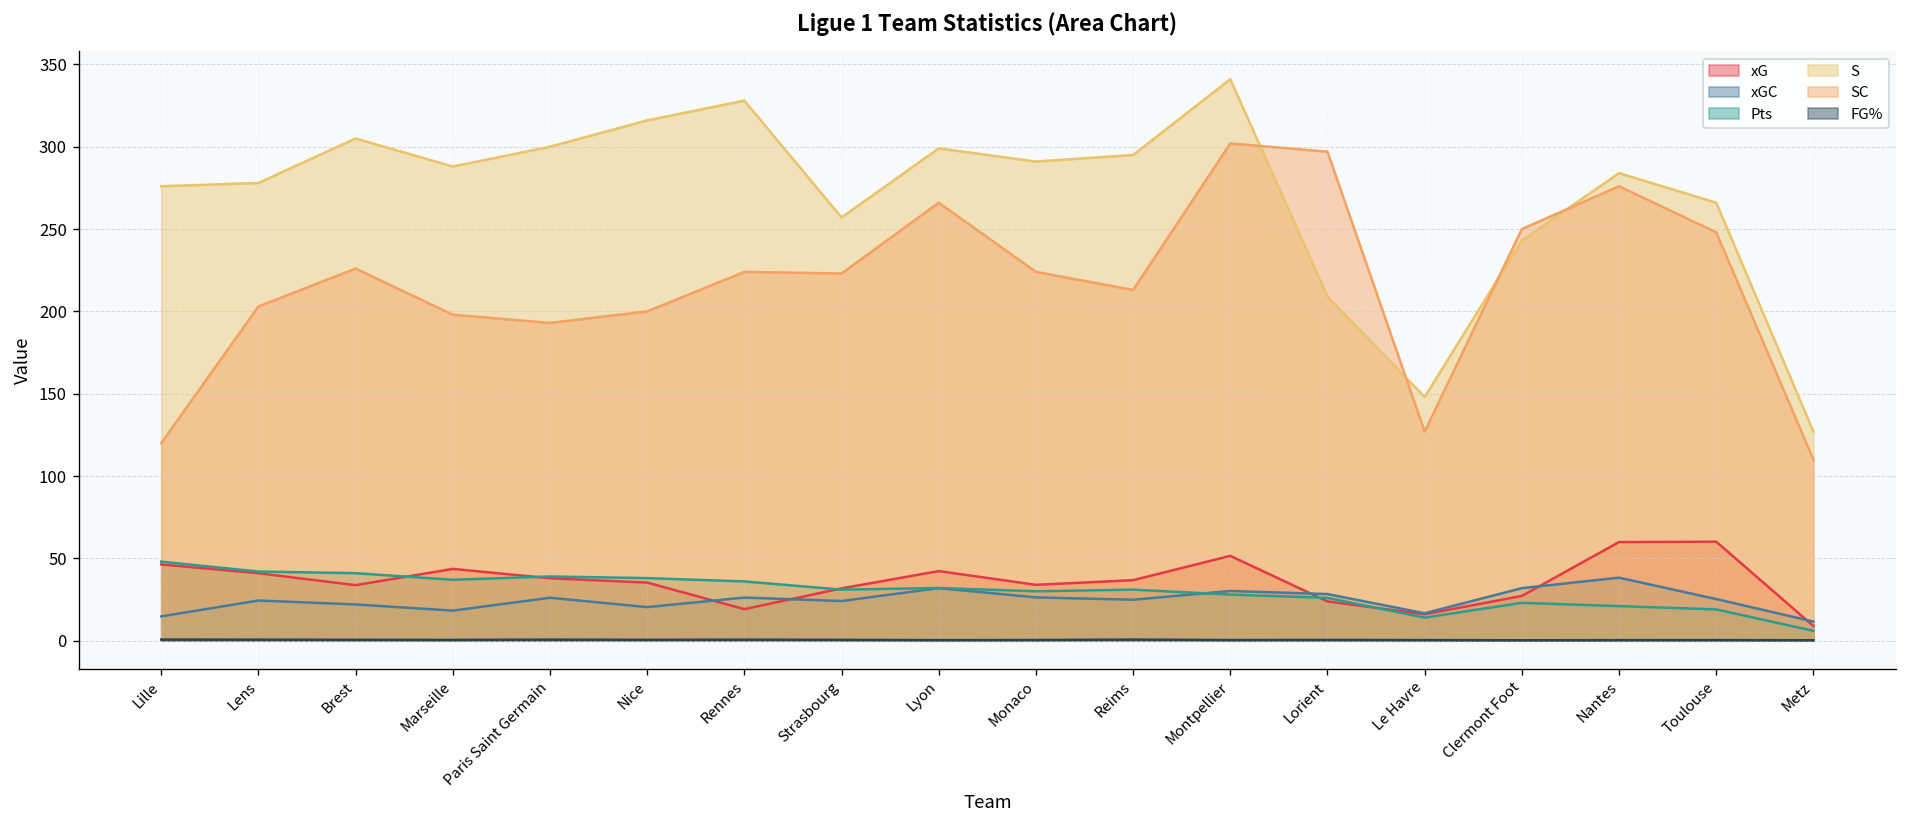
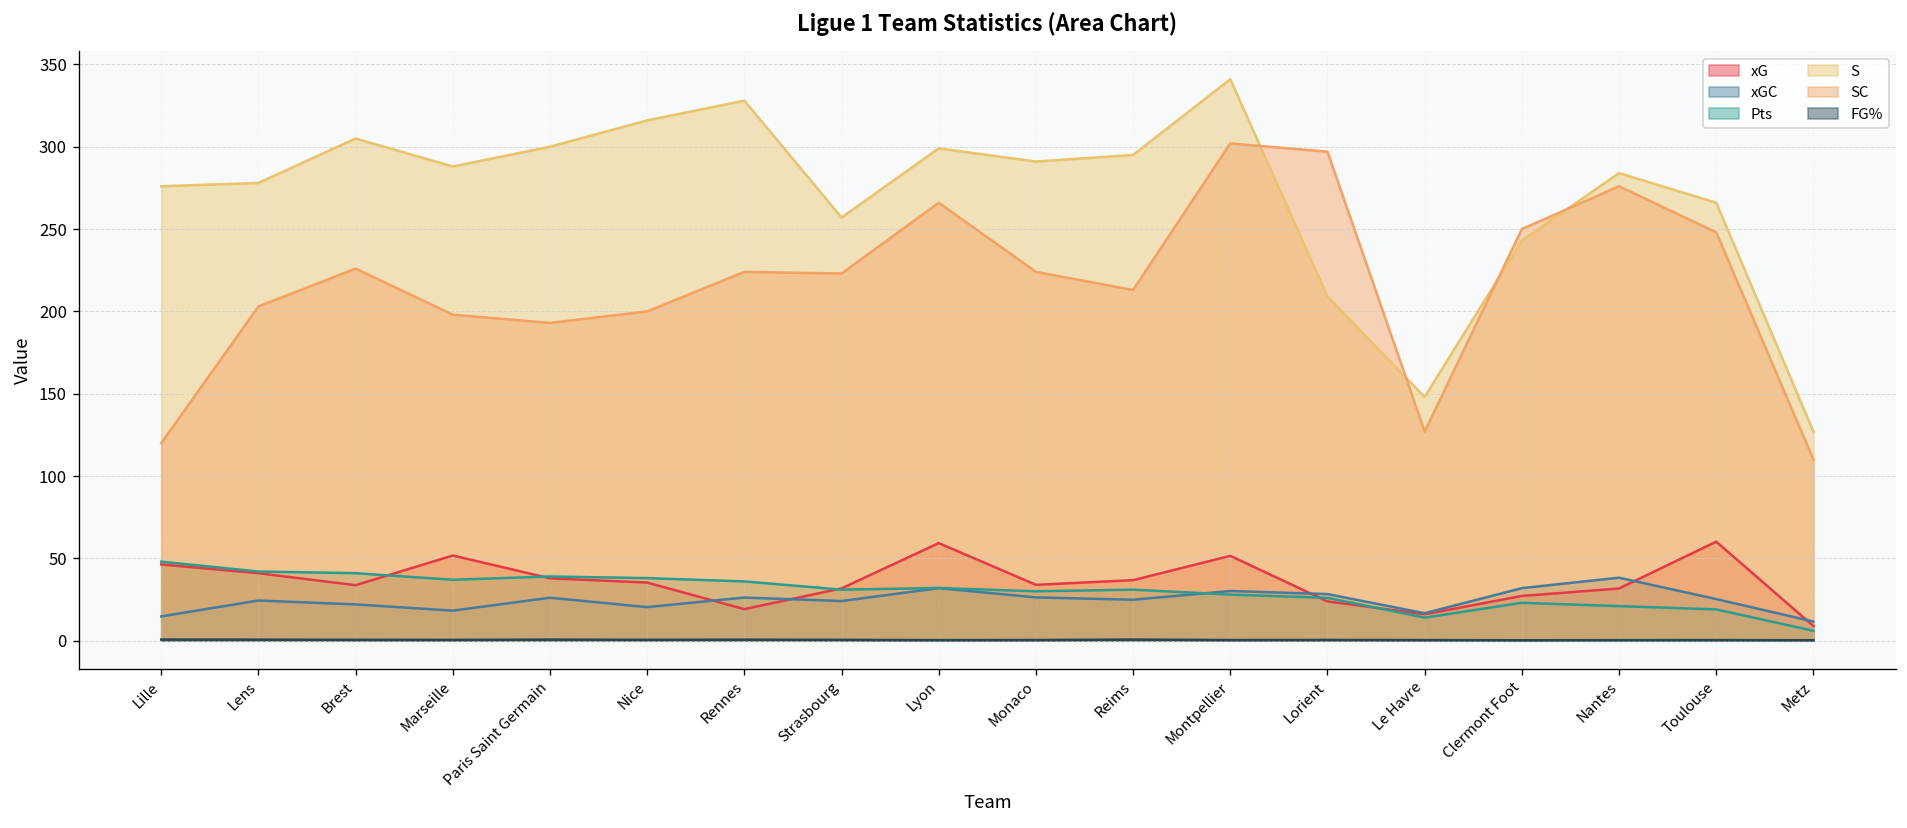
xG, Marseille: 44 -> 52
xG, Lyon: 42 -> 59
xG, Nantes: 60 -> 32
